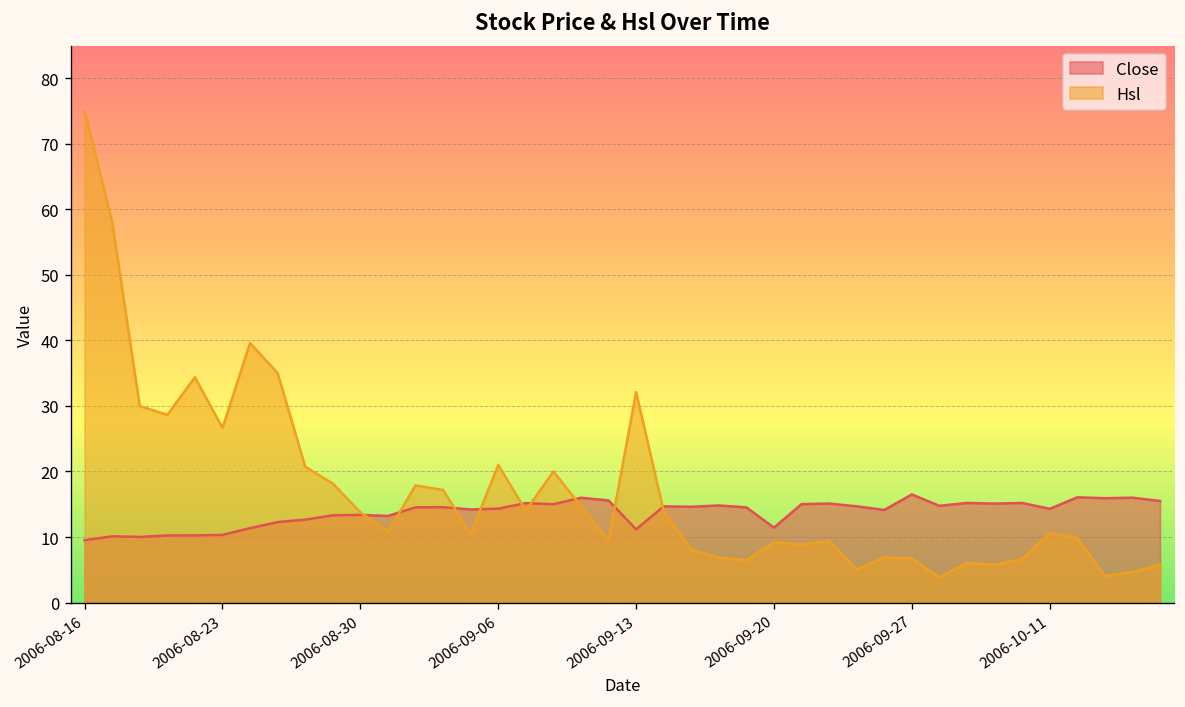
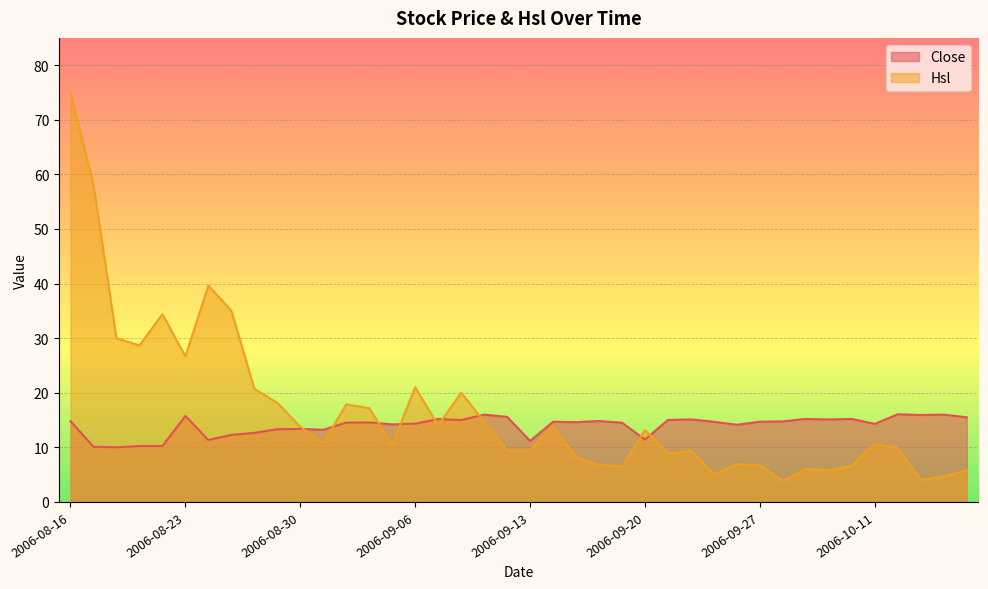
Close, 2006-08-16: 10 -> 15
Close, 2006-08-23: 10 -> 16
Hsl, 2006-09-13: 32 -> 9
Hsl, 2006-09-20: 9 -> 13
Close, 2006-09-27: 17 -> 15
